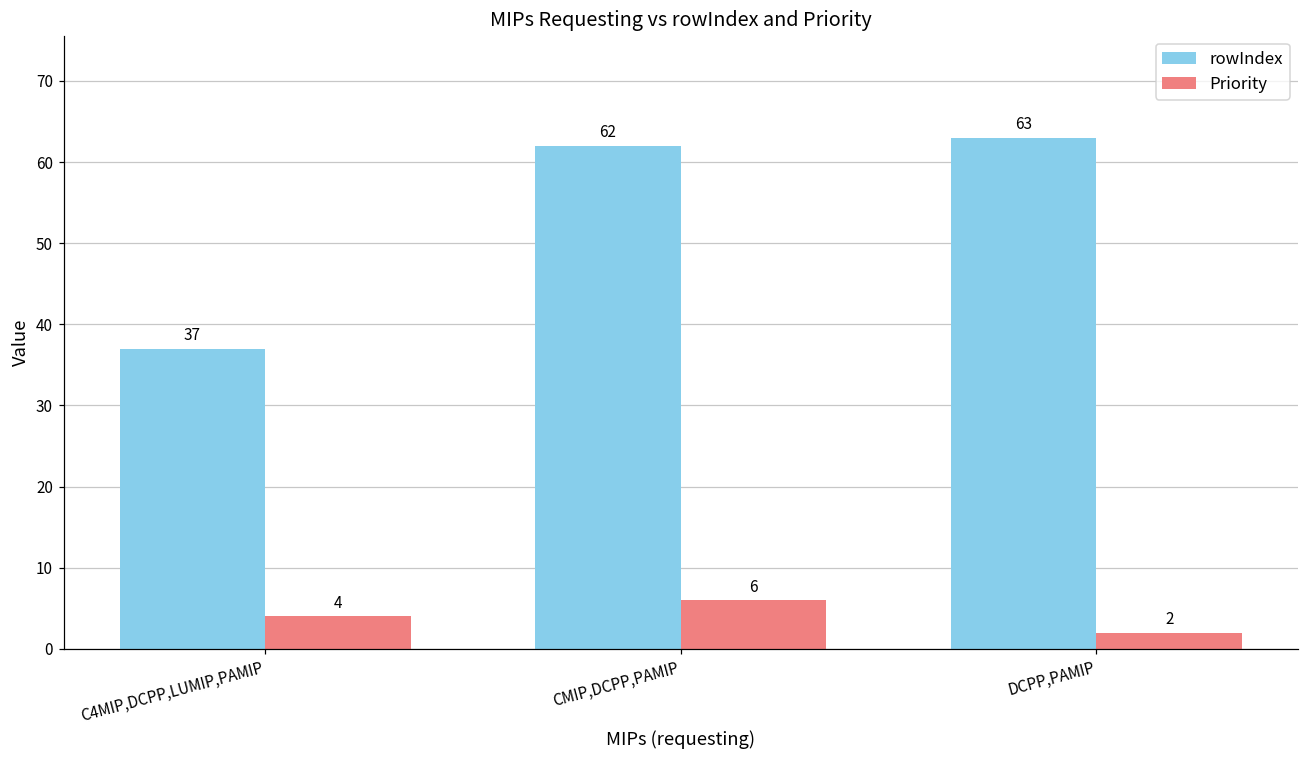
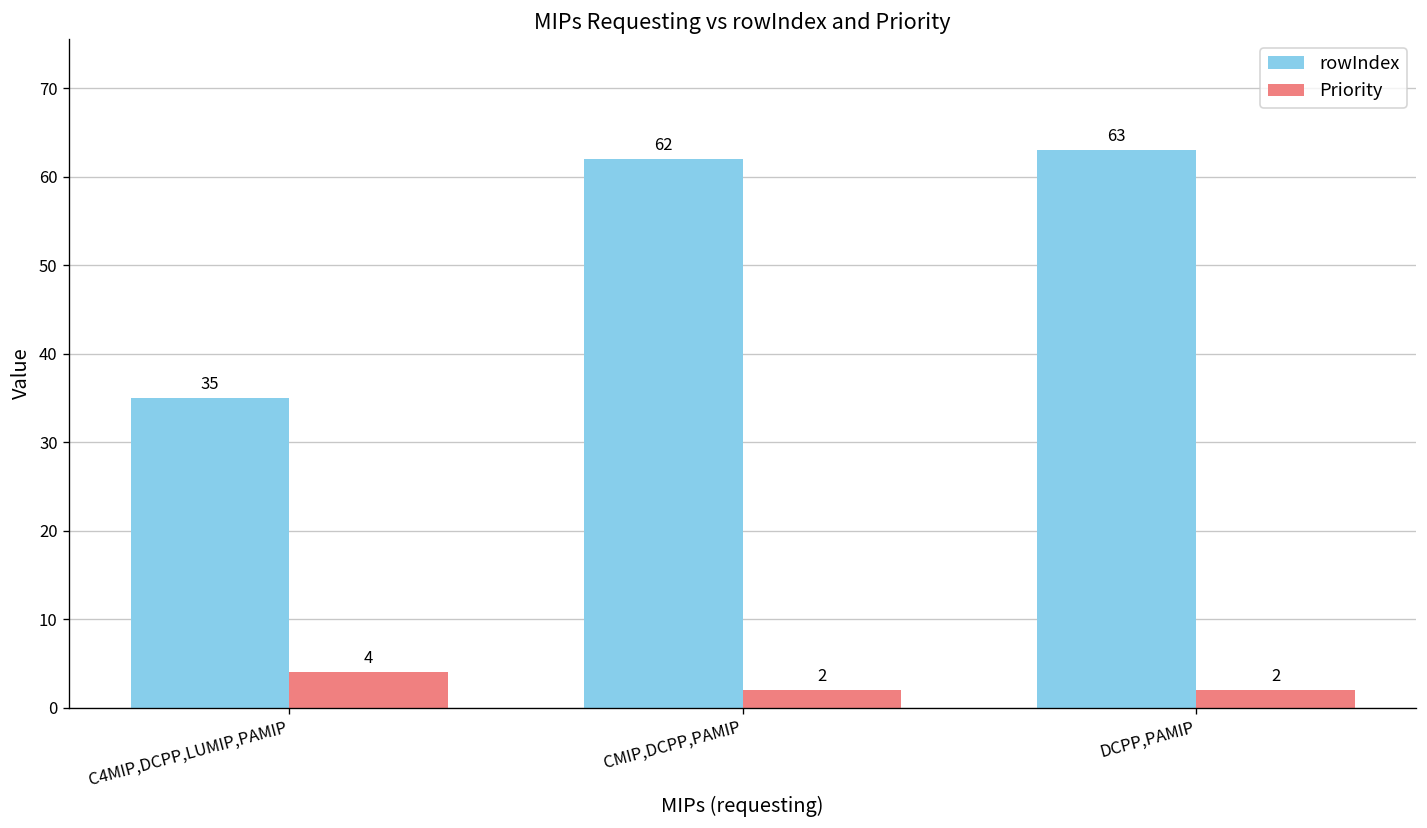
rowIndex, C4MIP,DCPP,LUMIP,PAMIP: 37 -> 35
Priority, CMIP,DCPP,PAMIP: 6 -> 2
